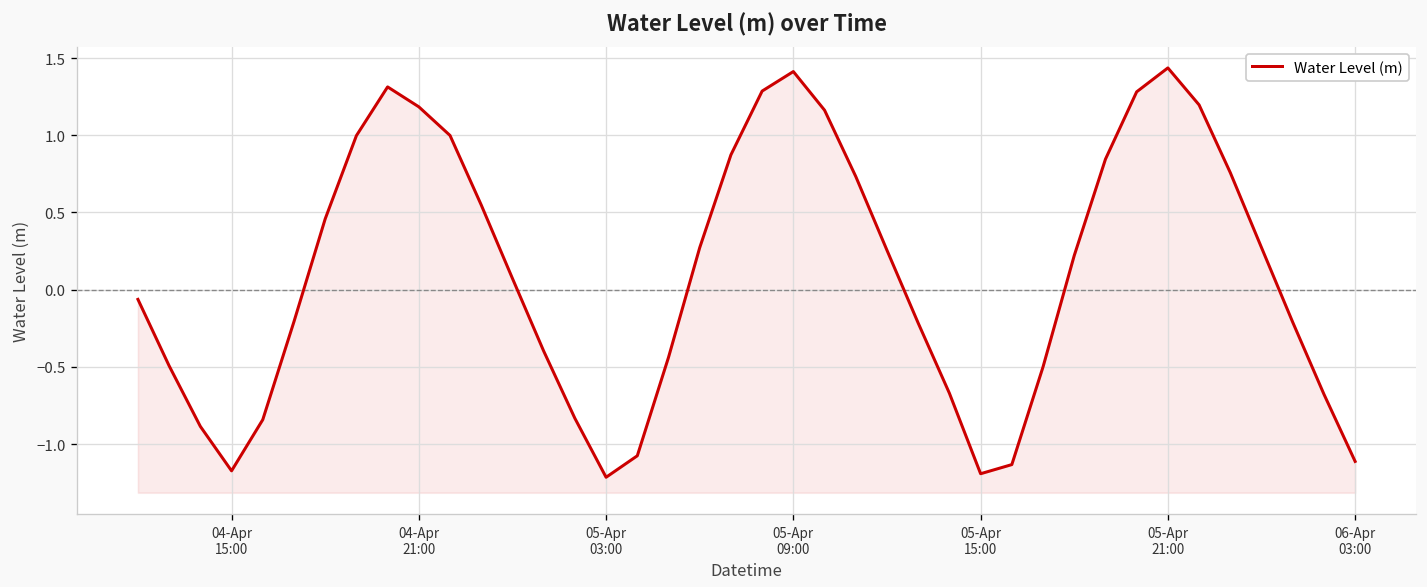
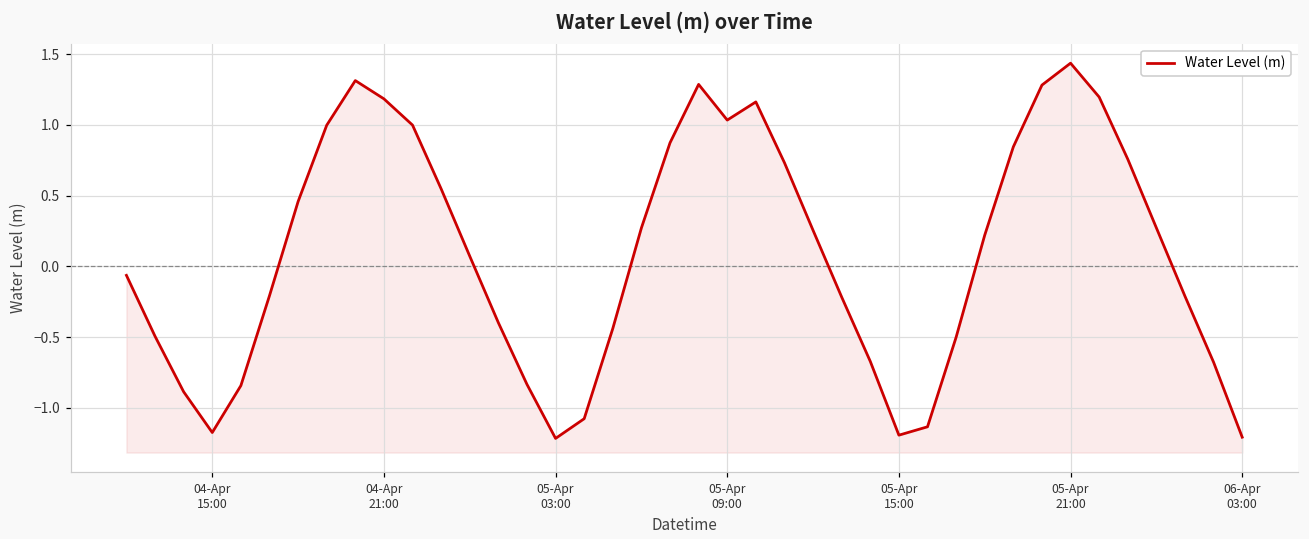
05-Apr 09:00: 1.41 -> 1.03
06-Apr 03:00: -1.11 -> -1.21
